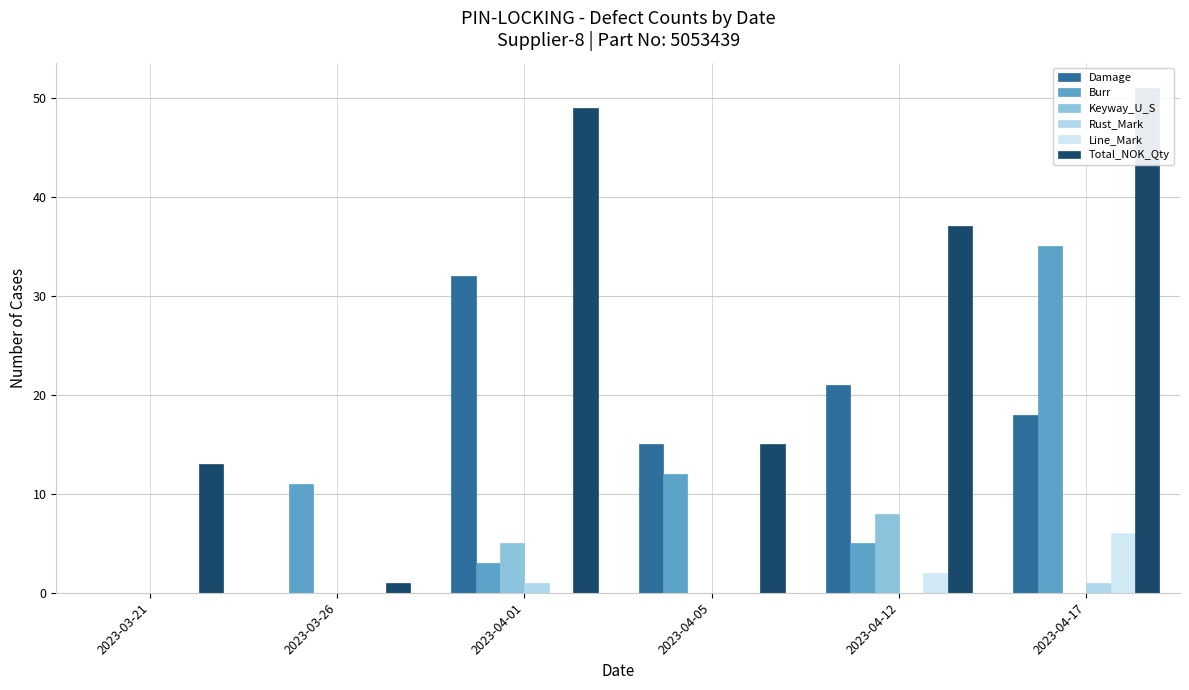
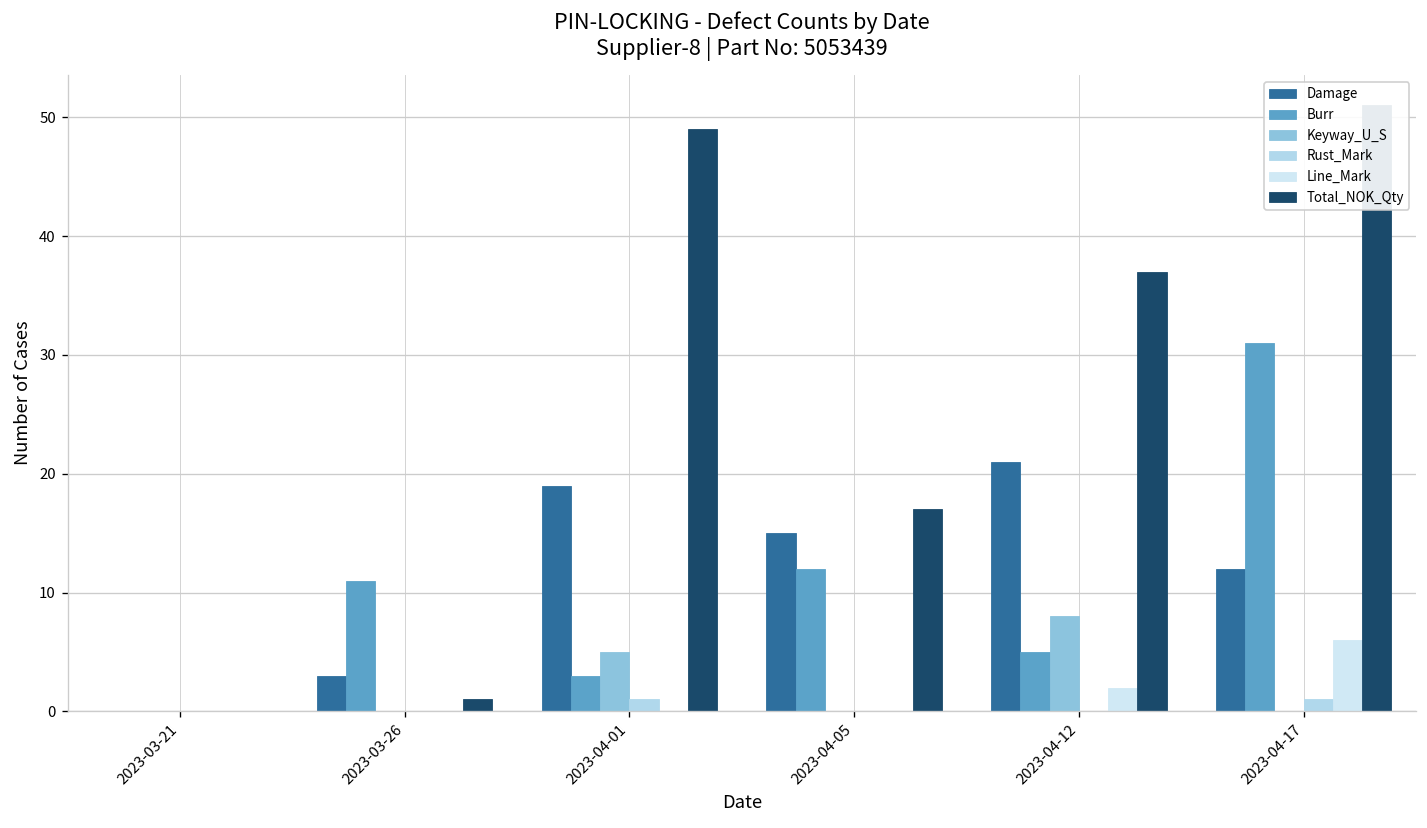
Total_NOK_Qty, 2023-03-21: 13 -> 0
Damage, 2023-03-26: 0 -> 3
Damage, 2023-04-01: 32 -> 19
Total_NOK_Qty, 2023-04-05: 15 -> 17
Damage, 2023-04-17: 18 -> 12
Burr, 2023-04-17: 35 -> 31
